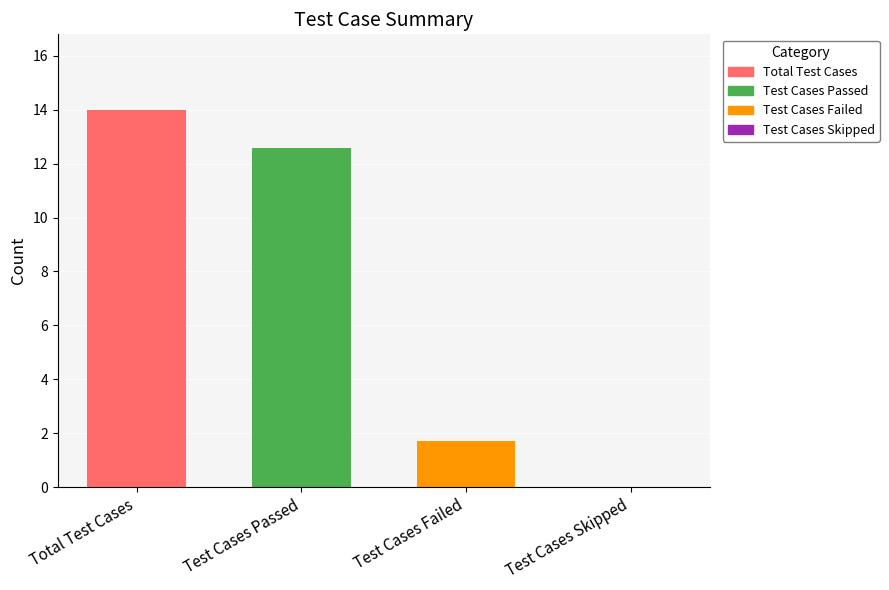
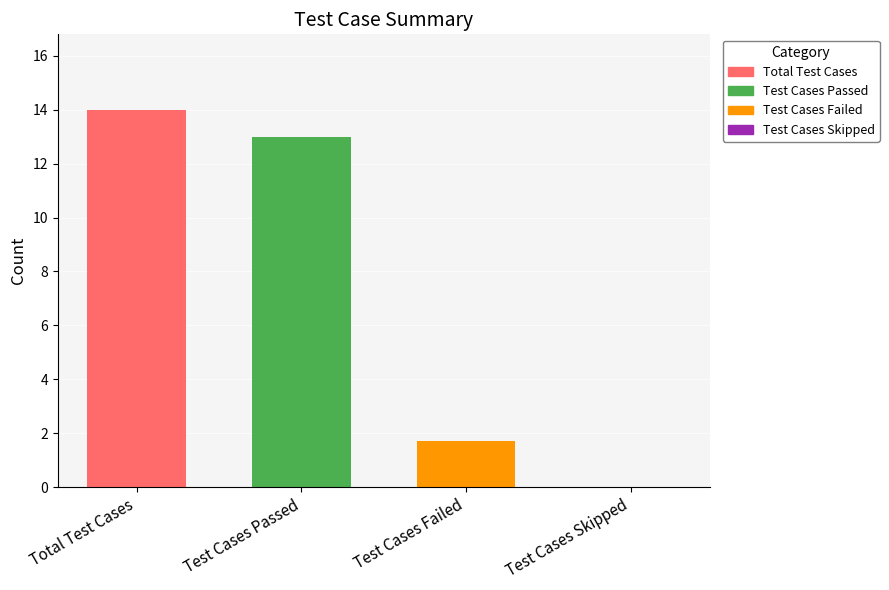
Test Cases Passed: 12.6 -> 13.0
